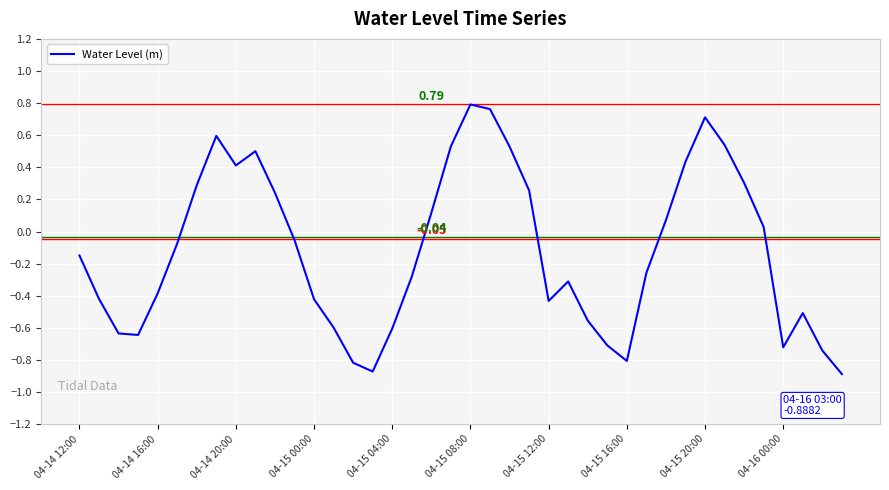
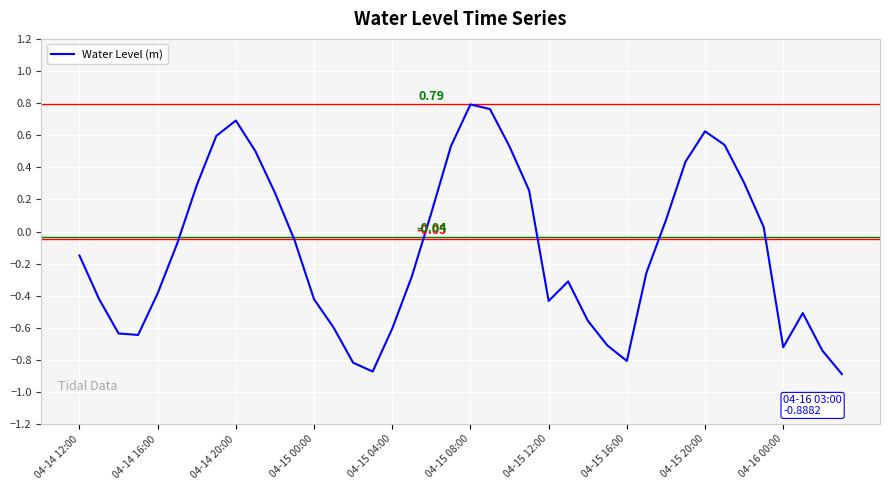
04-14 20:00: 0.41 -> 0.69
04-15 20:00: 0.71 -> 0.62
